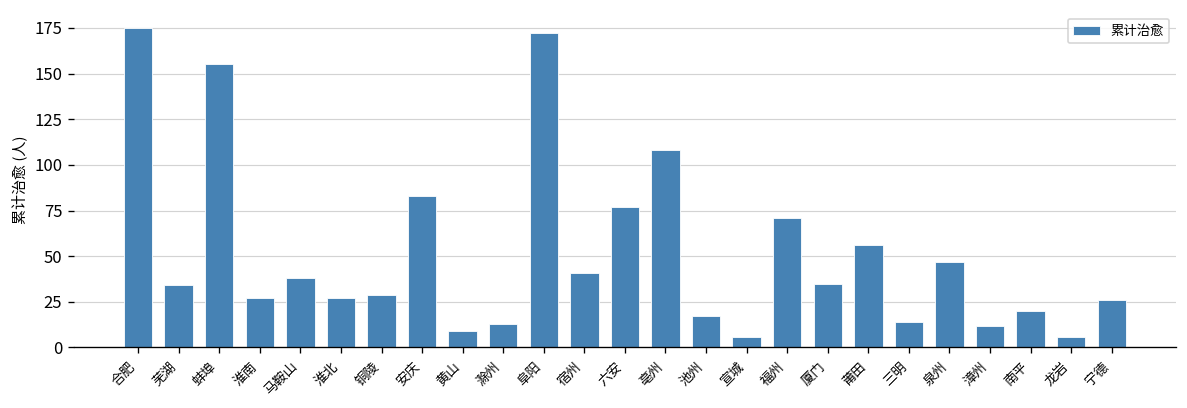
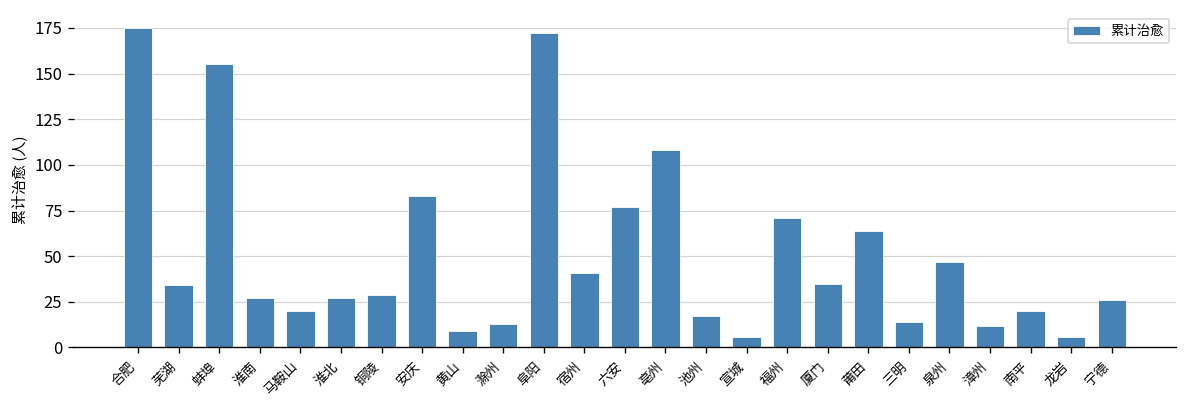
马鞍山: 38 -> 20
莆田: 56 -> 64
